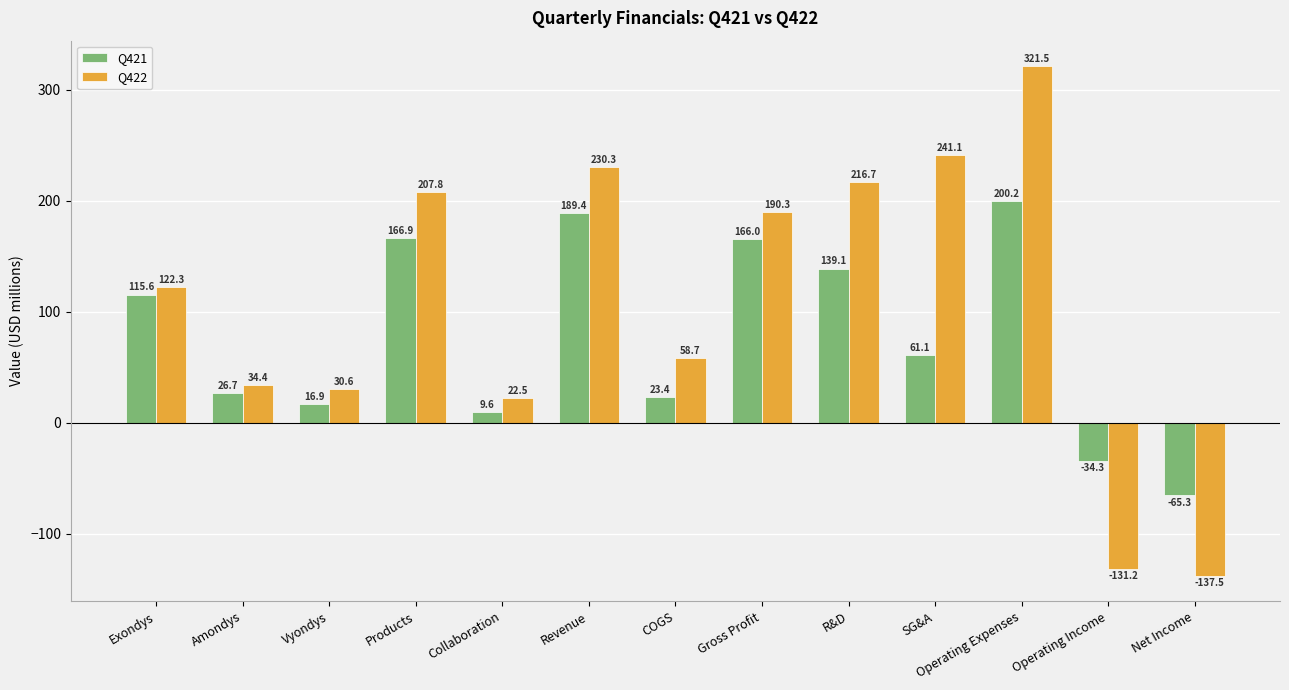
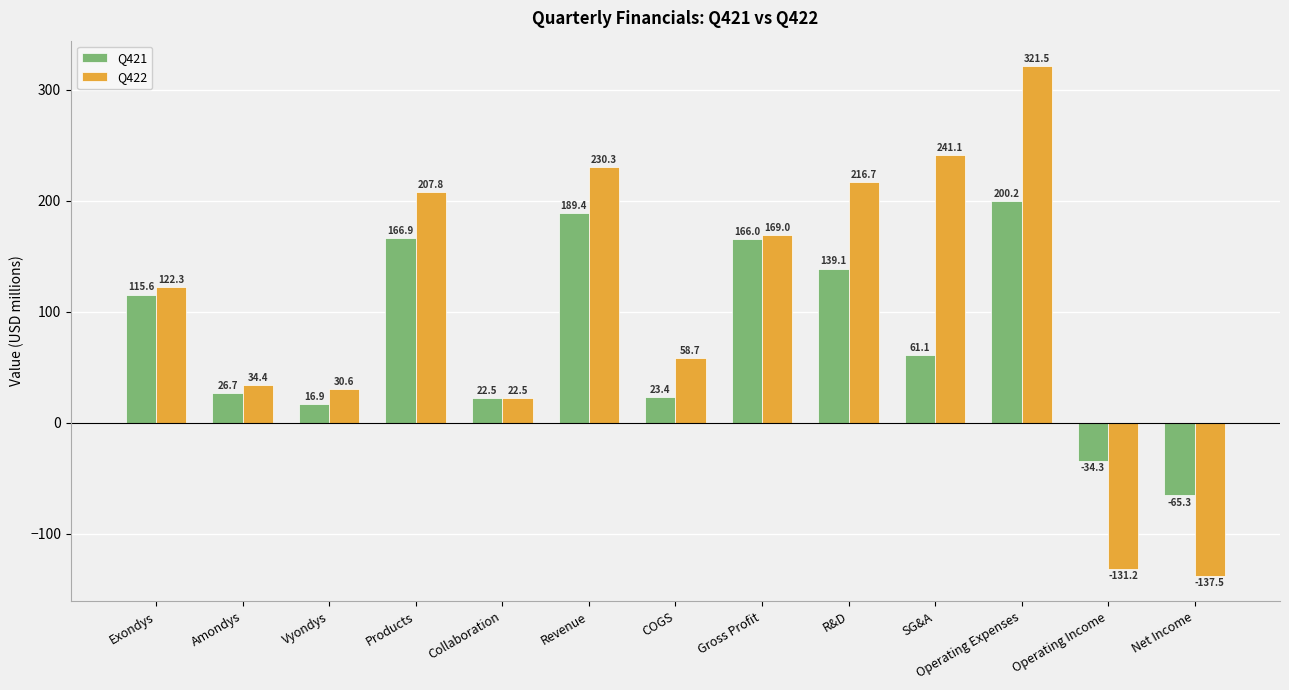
Q421, Collaboration: 9.6 -> 22.5
Q422, Gross Profit: 190.3 -> 169.0
